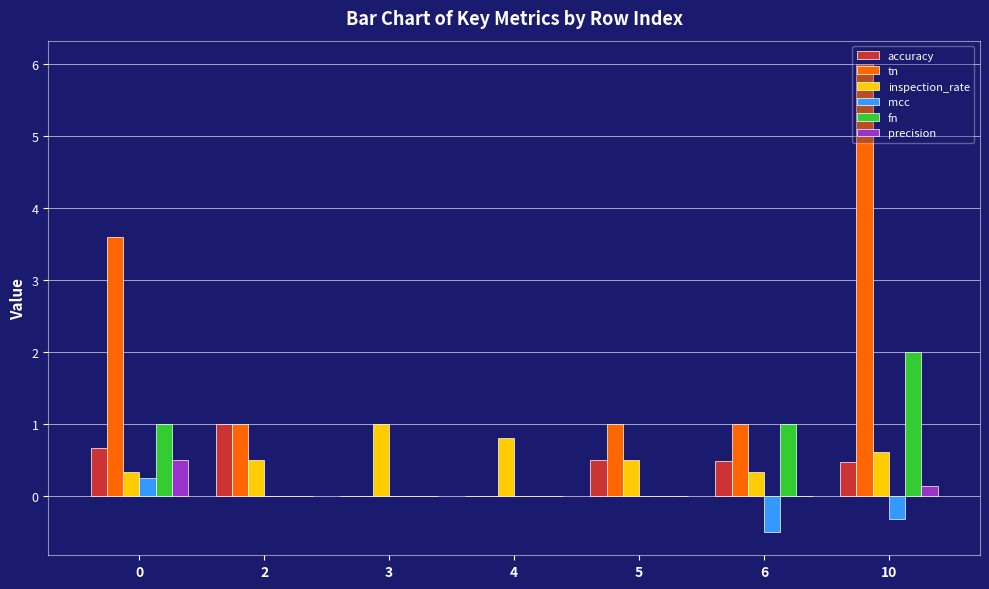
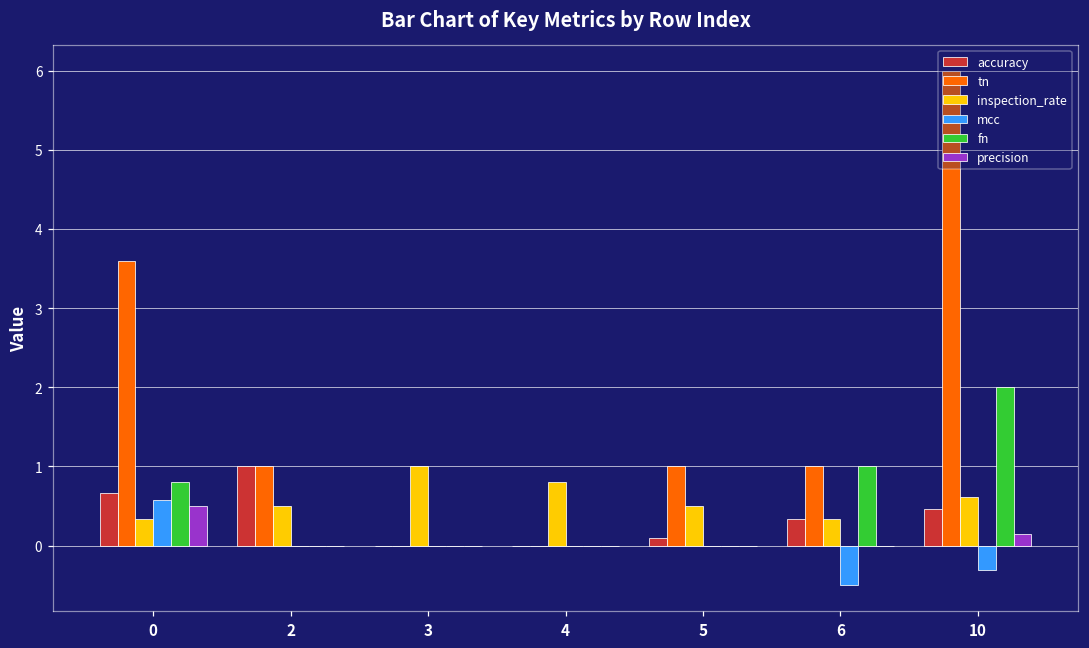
mcc, 0: 0.3 -> 0.6
fn, 0: 1.0 -> 0.8
accuracy, 5: 0.5 -> 0.1
accuracy, 6: 0.5 -> 0.3
